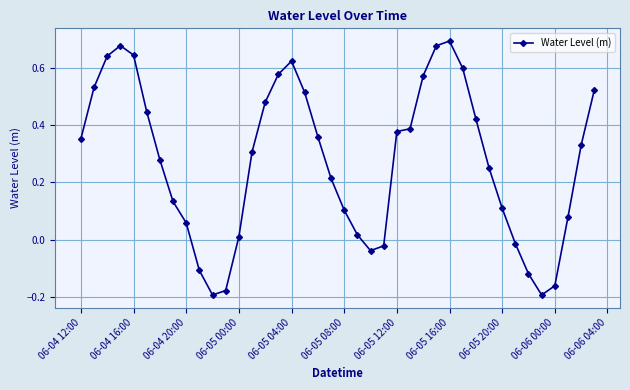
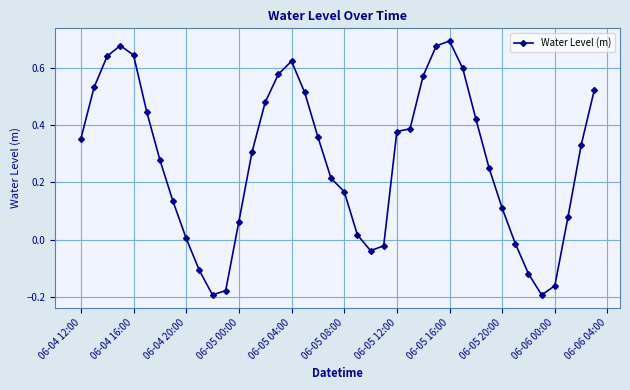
06-04 20:00: 0.06 -> 0.01
06-05 00:00: 0.01 -> 0.06
06-05 08:00: 0.10 -> 0.17
